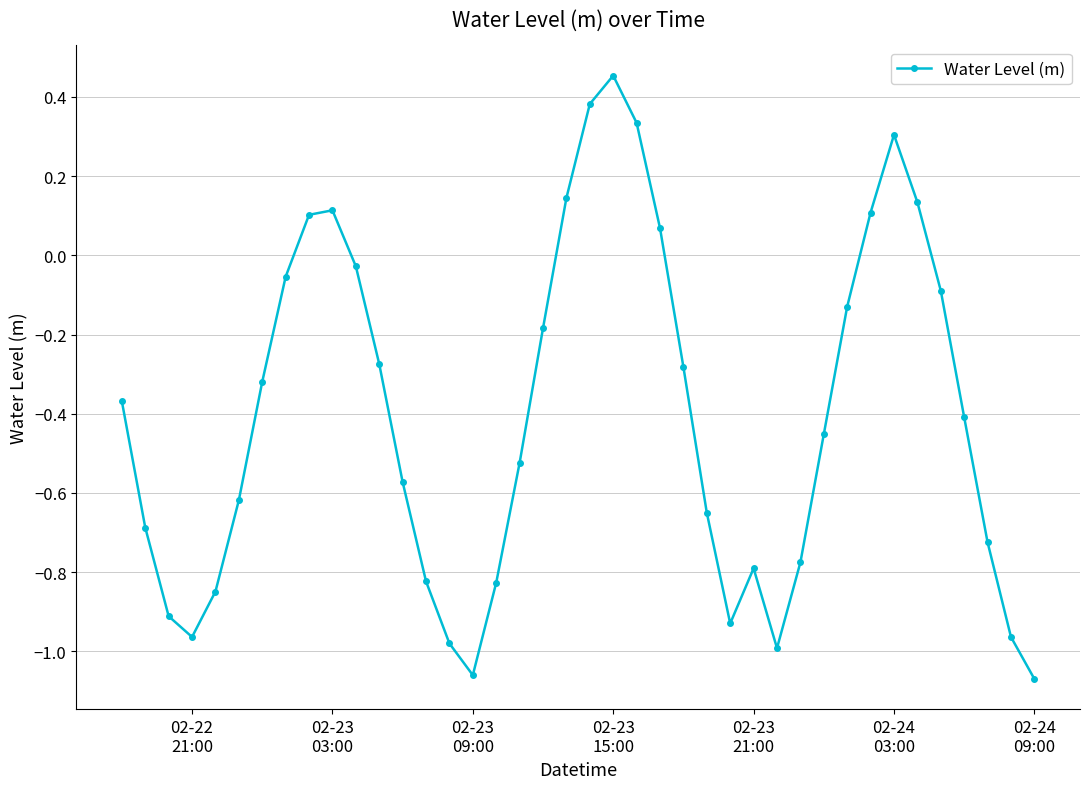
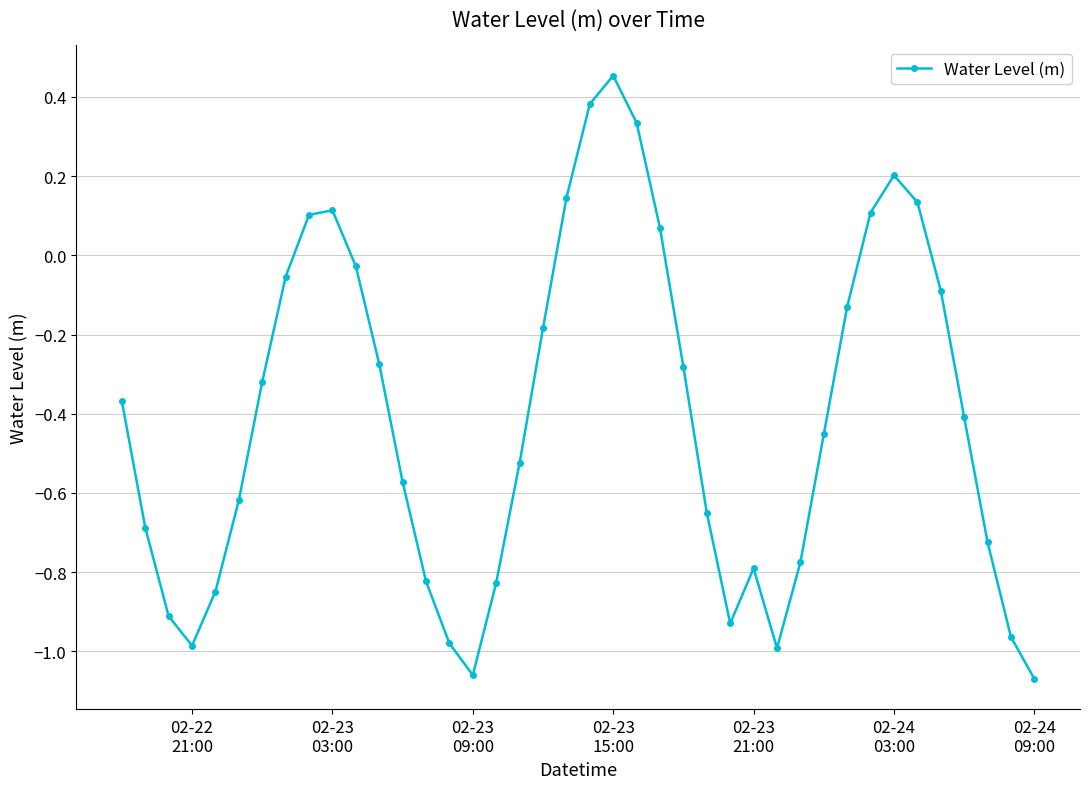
02-22 21:00: -0.96 -> -0.99
02-24 03:00: 0.30 -> 0.20
